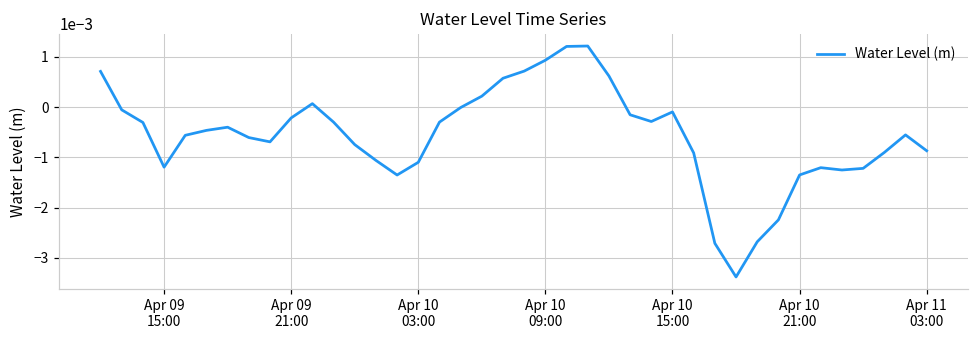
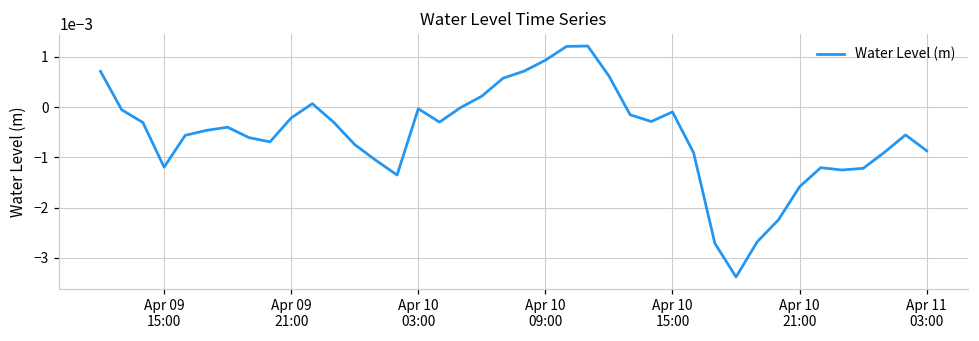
Apr 10 03:00: -0.0011 -> 0.0000
Apr 10 21:00: -0.0014 -> -0.0016
